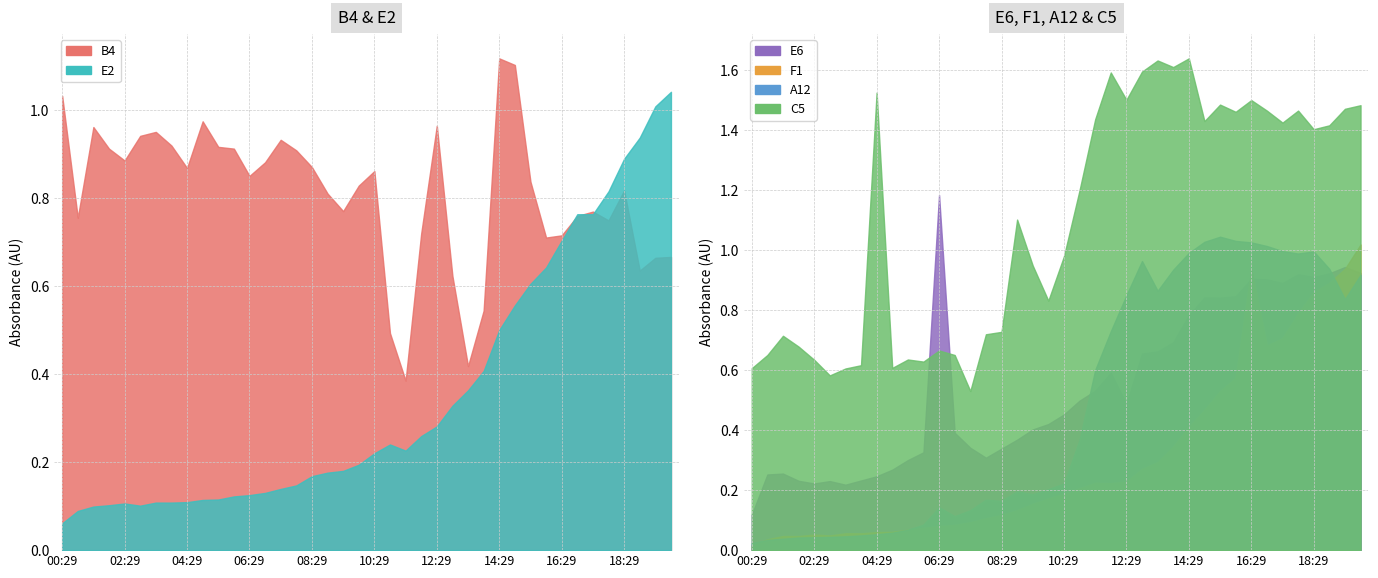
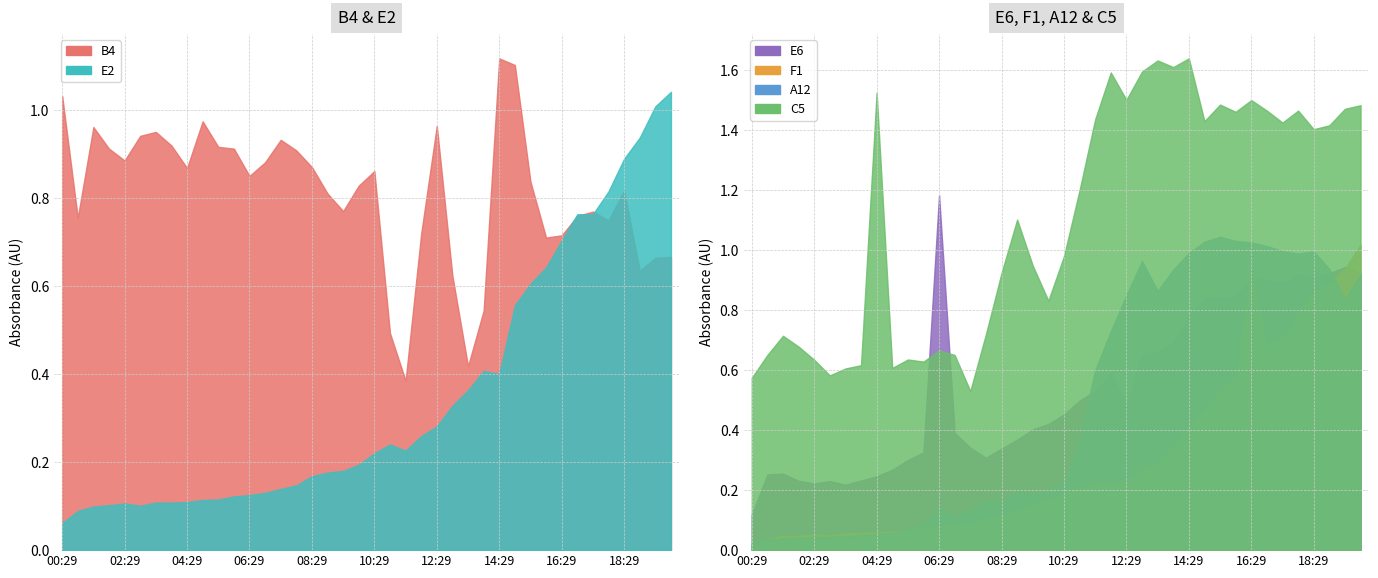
B4 & E2, E2, 14:29: 0.5 -> 0.4
E6, F1, A12 & C5, C5, 00:29: 0.61 -> 0.57
E6, F1, A12 & C5, C5, 08:29: 0.73 -> 0.92
